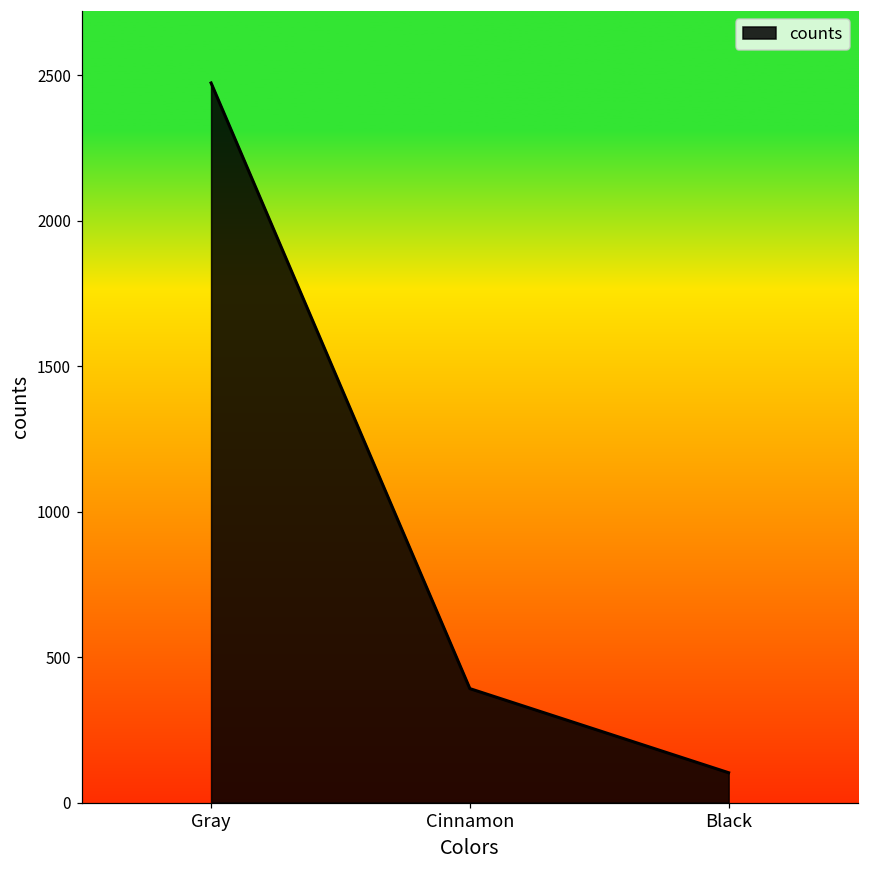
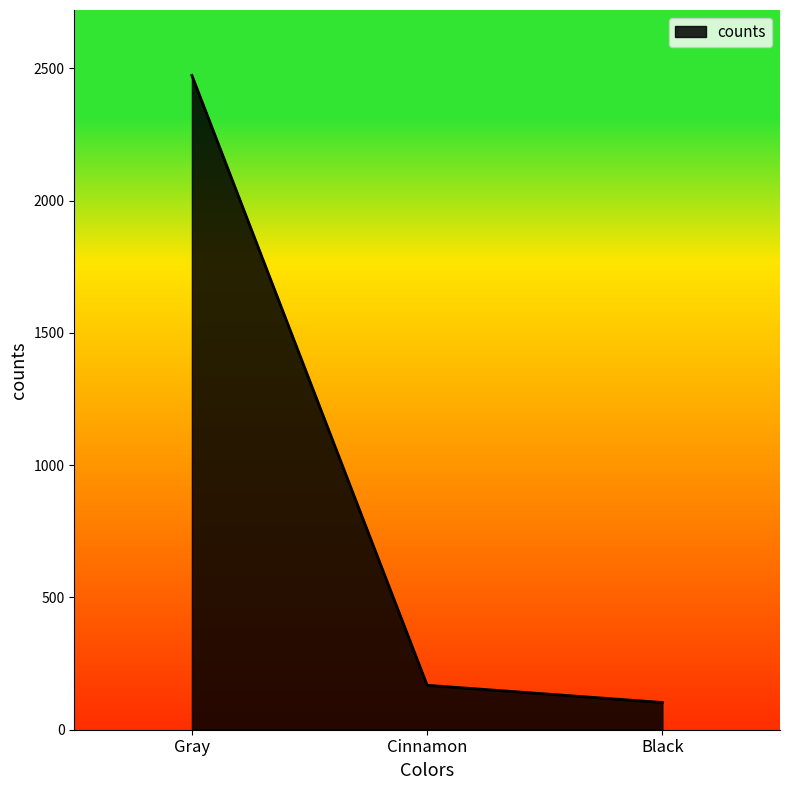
Cinnamon: 390 -> 170
